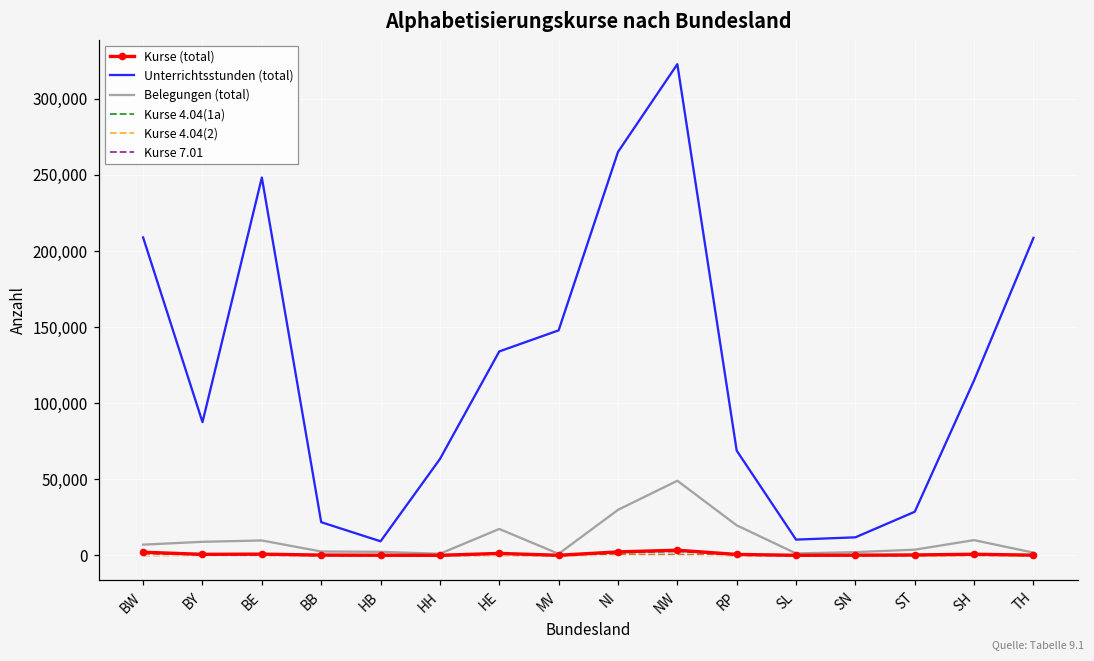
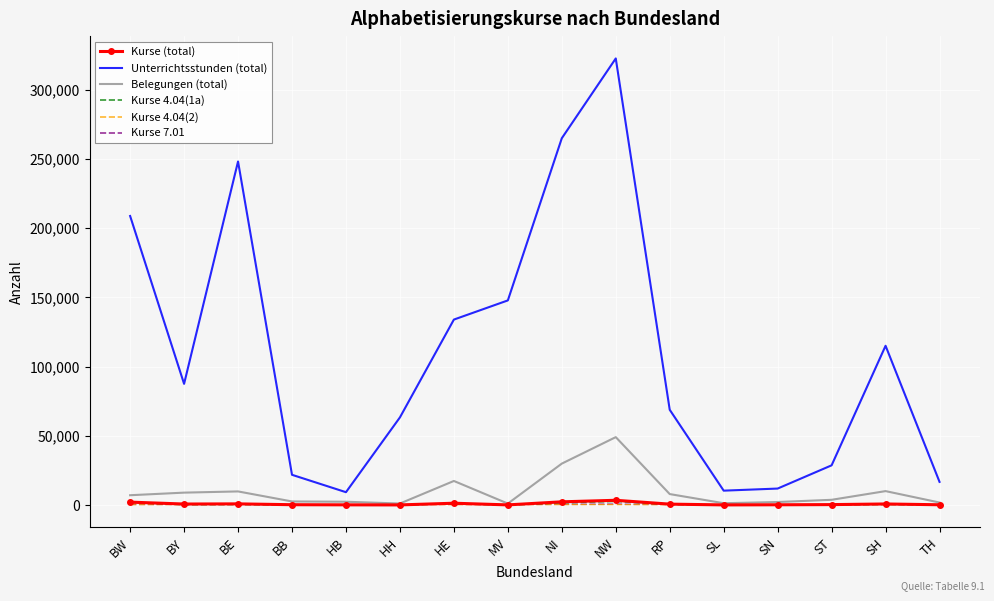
Belegungen (total), RP: 20,000 -> 8,000
Unterrichtsstunden (total), TH: 209,000 -> 17,000
